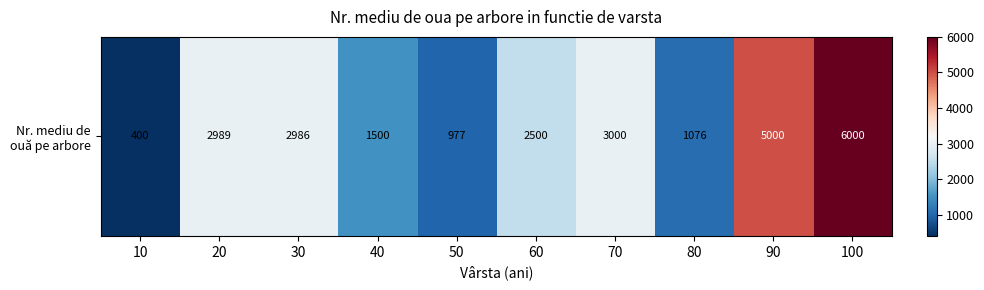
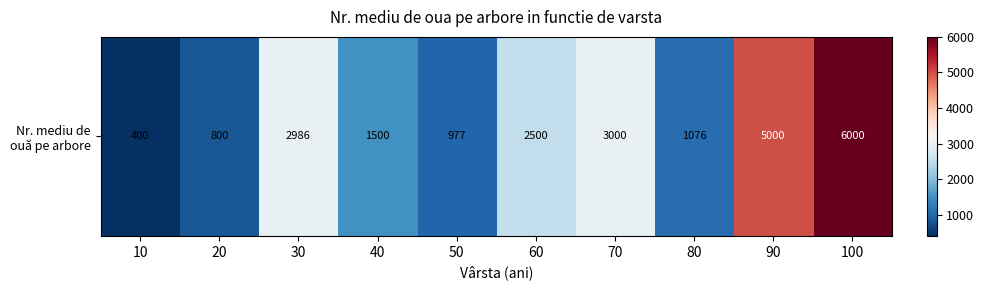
Nr. mediu de ouă pe arbore, 20: 2989 -> 800
